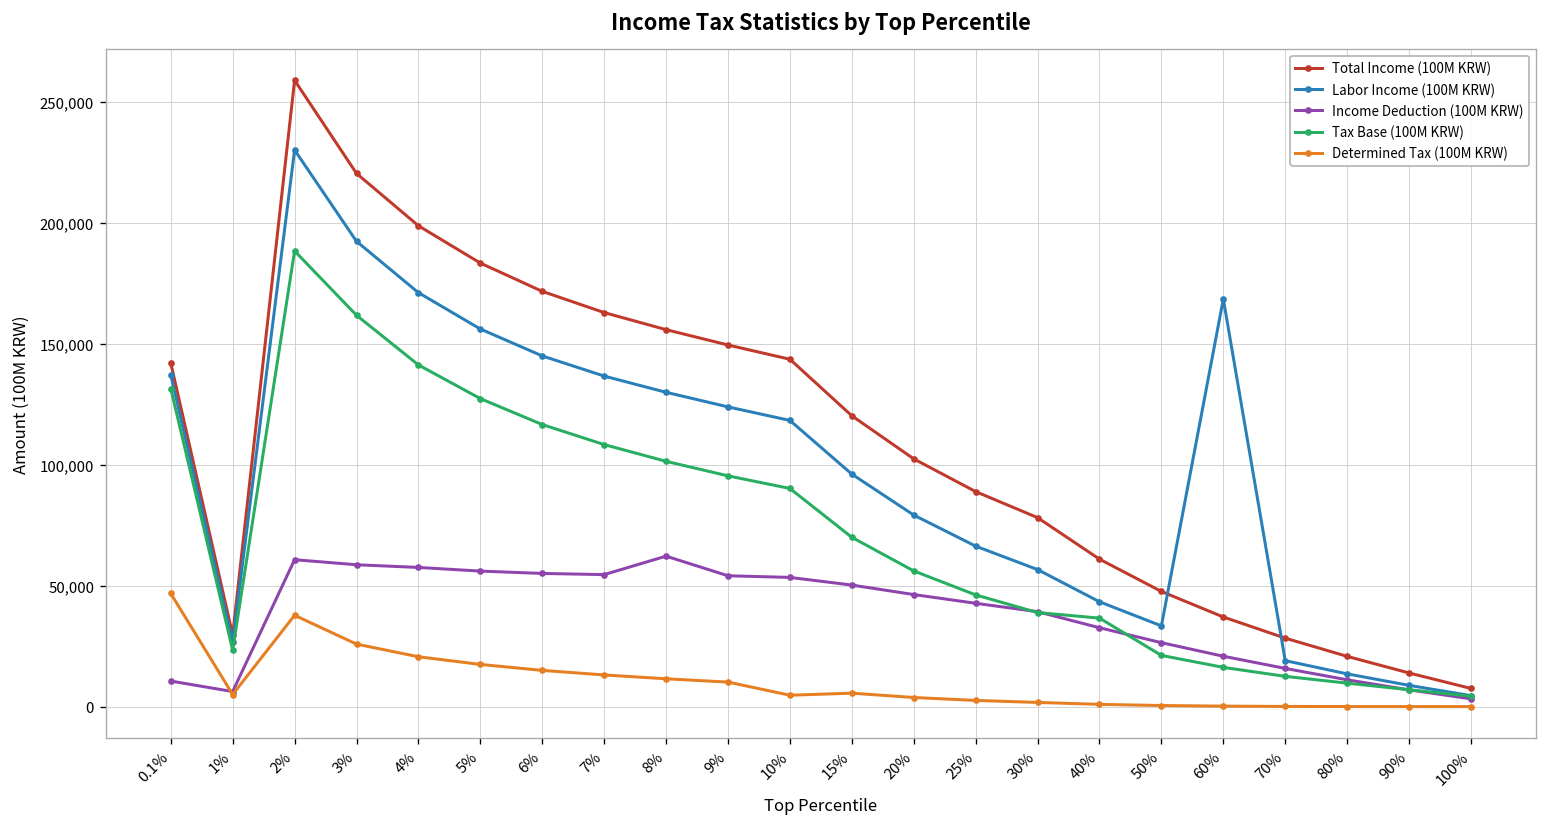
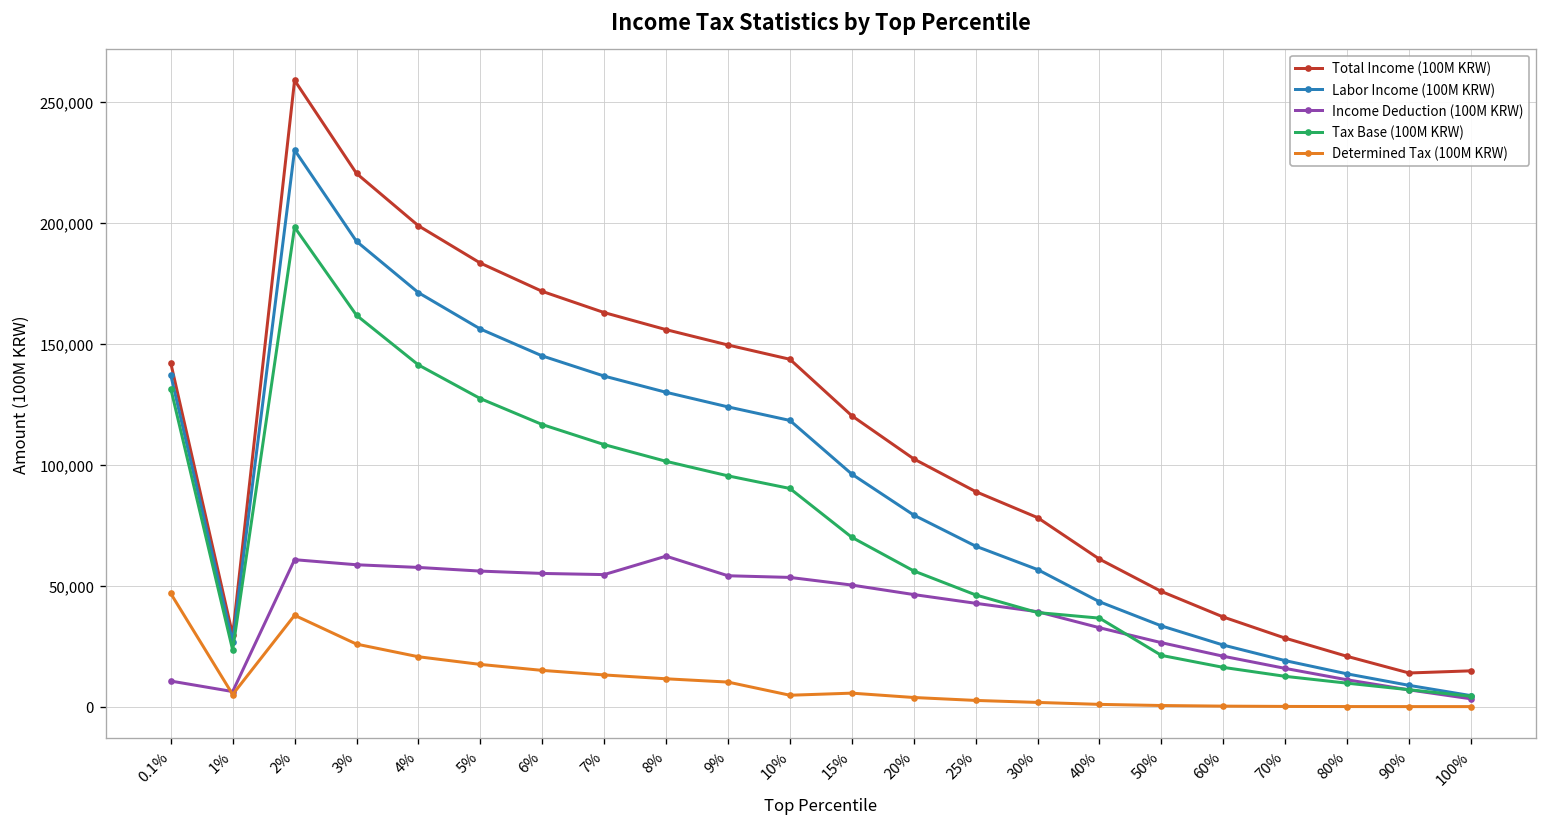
Tax Base (100M KRW), 2%: 188,000 -> 198,000
Labor Income (100M KRW), 60%: 169,000 -> 25,000
Total Income (100M KRW), 100%: 8,000 -> 15,000
